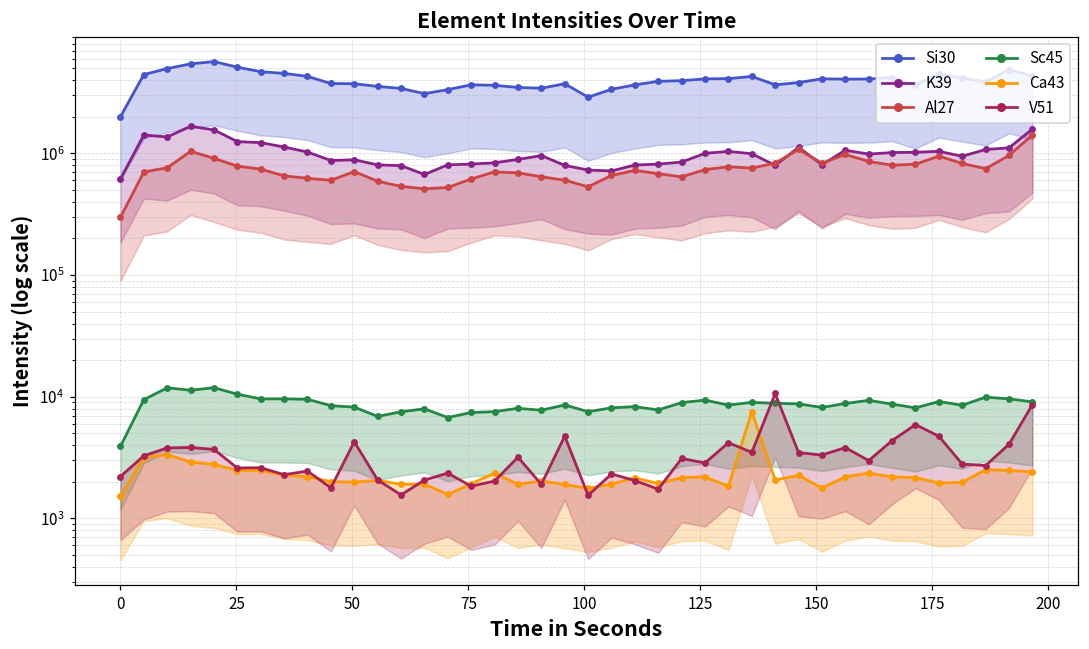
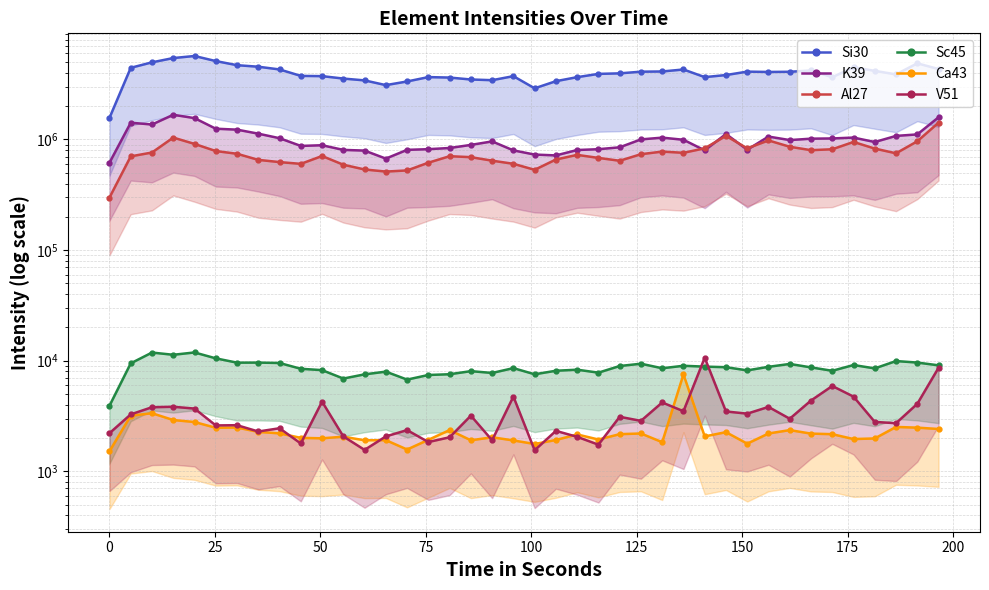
Si30, 0: 2000000 -> 1600000
